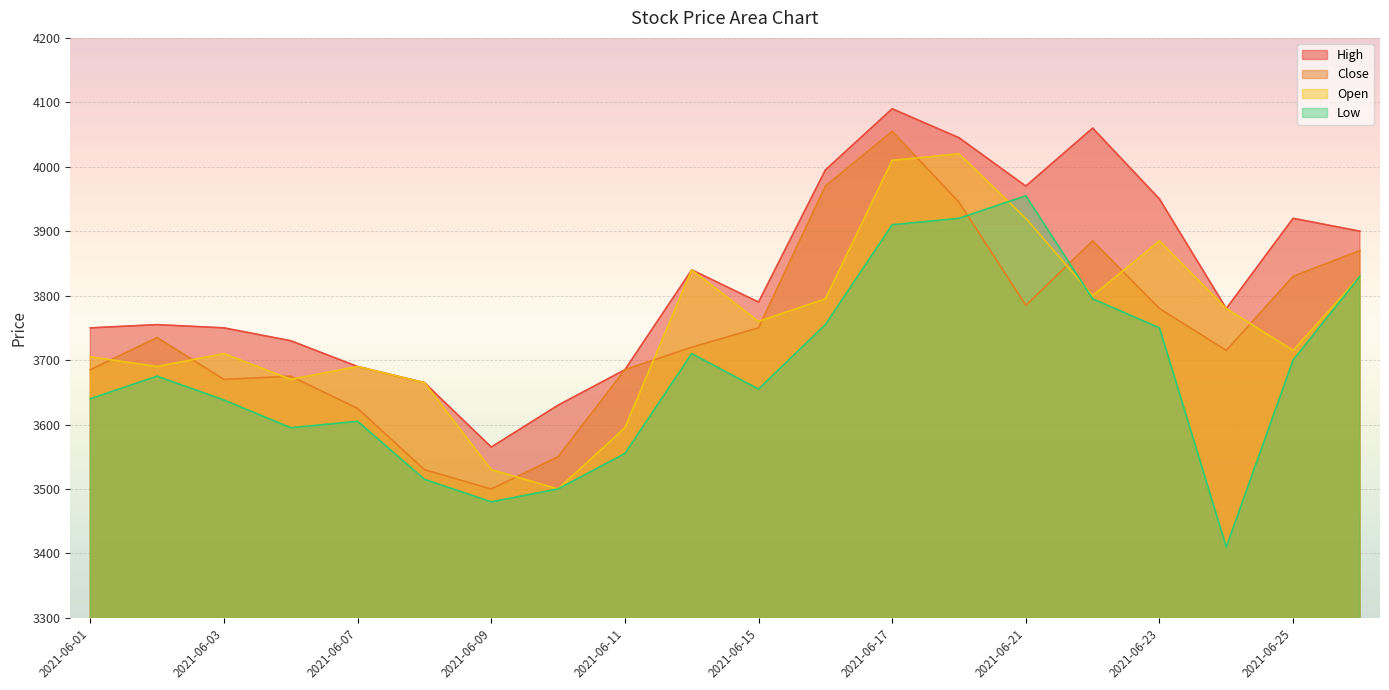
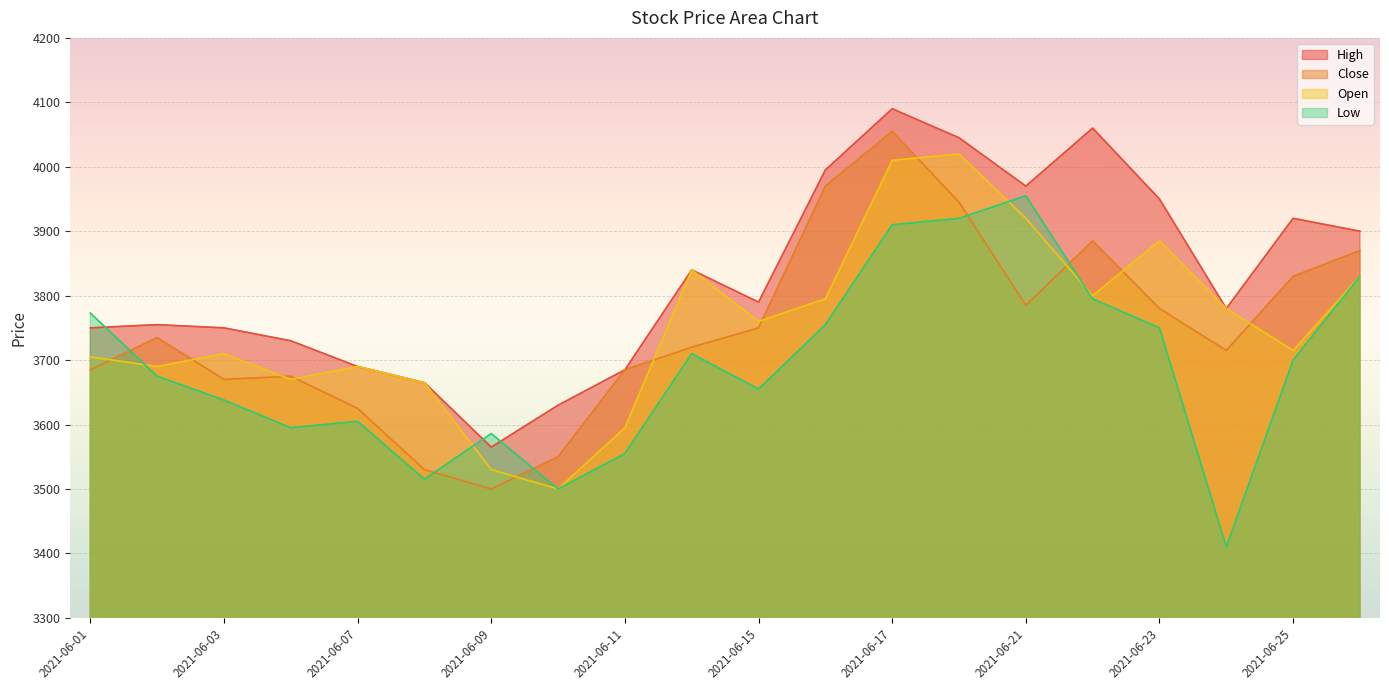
Low, 2021-06-01: 3640 -> 3770
Low, 2021-06-09: 3480 -> 3590
